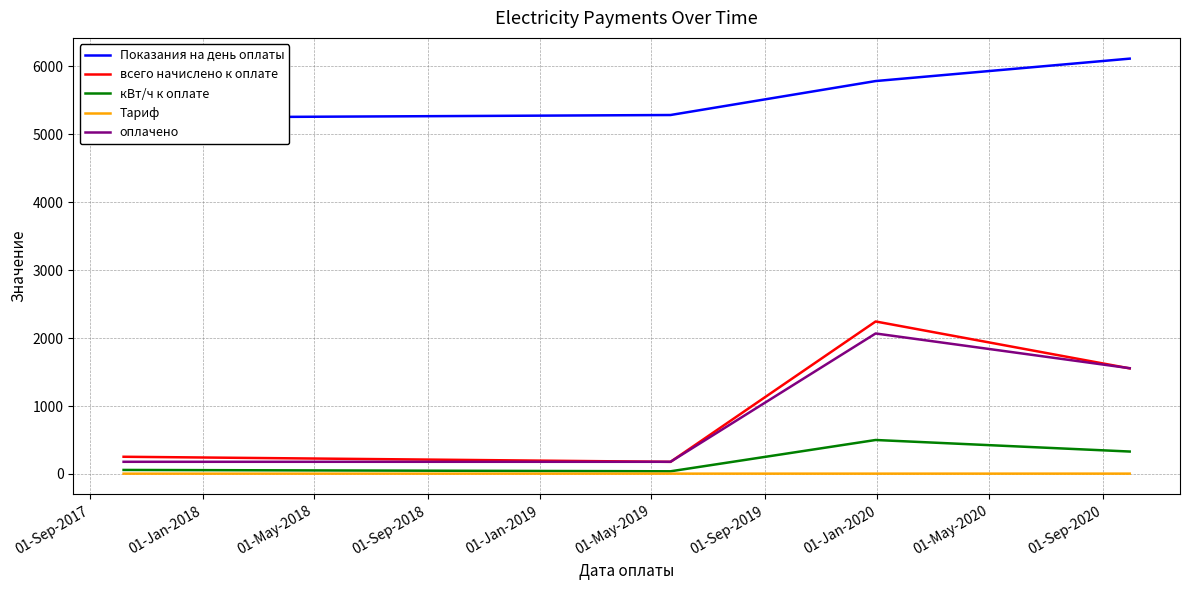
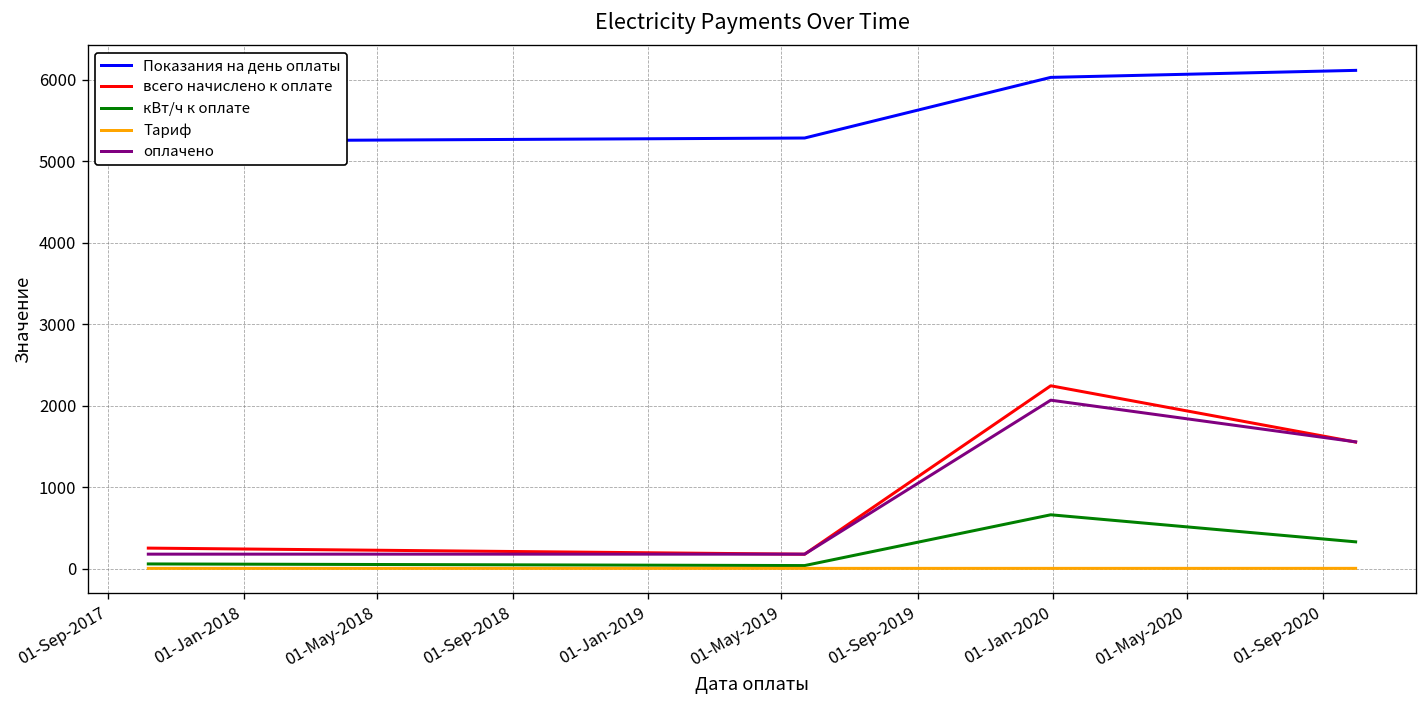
Показания на день оплаты, 01-Jan-2020: 5800 -> 6000
кВт/ч к оплате, 01-Jan-2020: 500 -> 700
